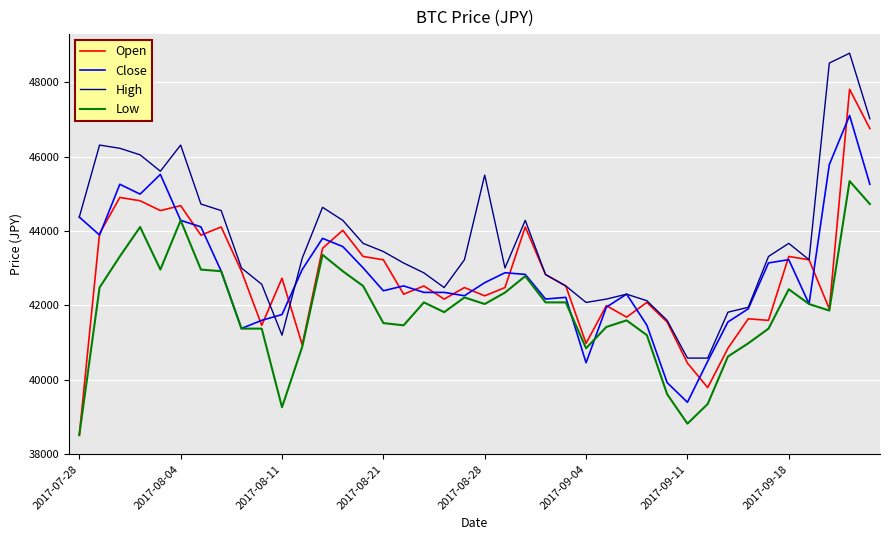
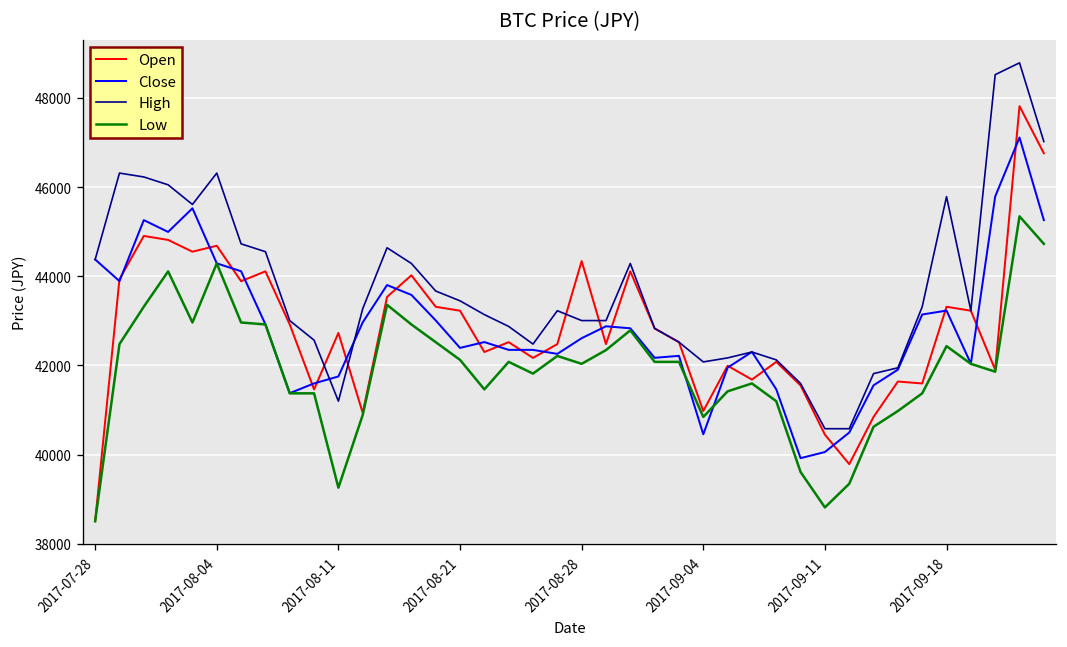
Low, 2017-08-21: 41500 -> 42100
Open, 2017-08-28: 42300 -> 44300
High, 2017-08-28: 45500 -> 43000
Close, 2017-09-11: 39400 -> 40100
High, 2017-09-18: 43700 -> 45800
